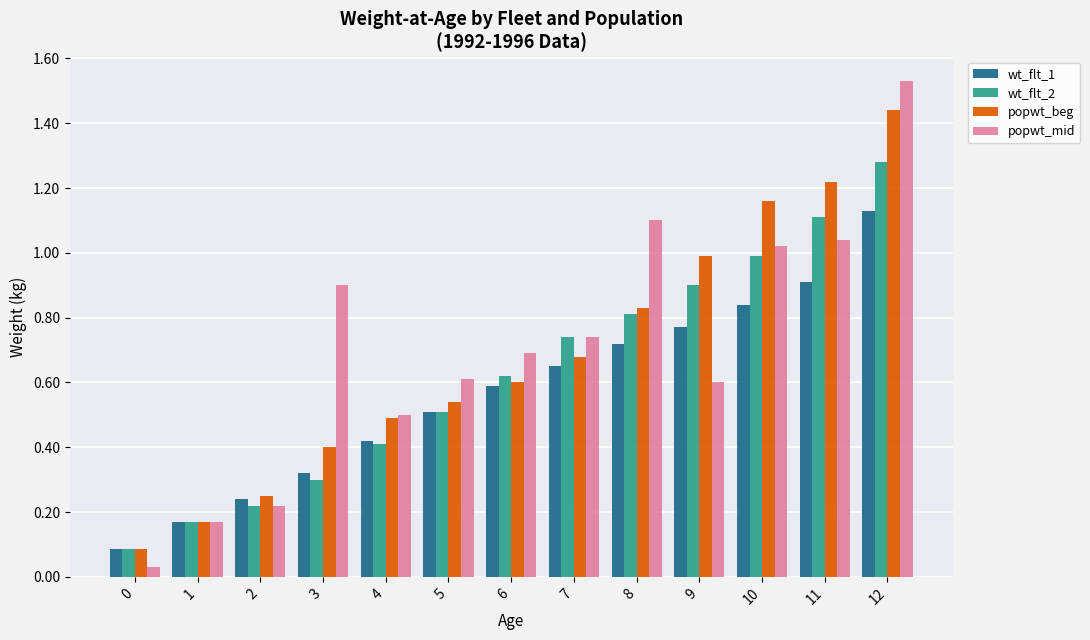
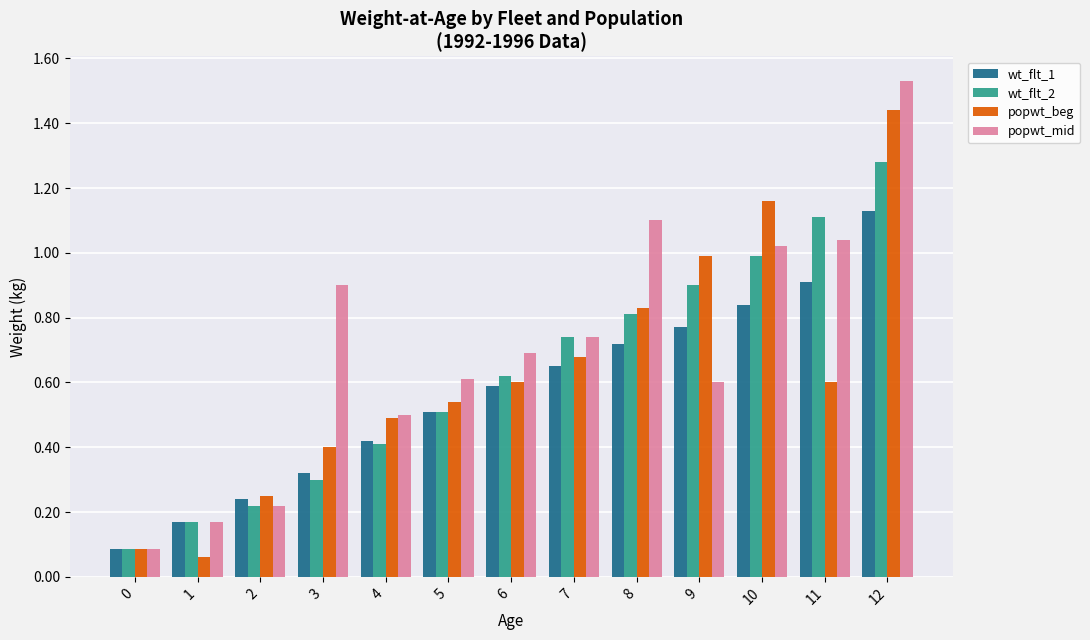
popwt_mid, 0: 0.03 -> 0.09
popwt_beg, 1: 0.17 -> 0.06
popwt_beg, 11: 1.22 -> 0.60
